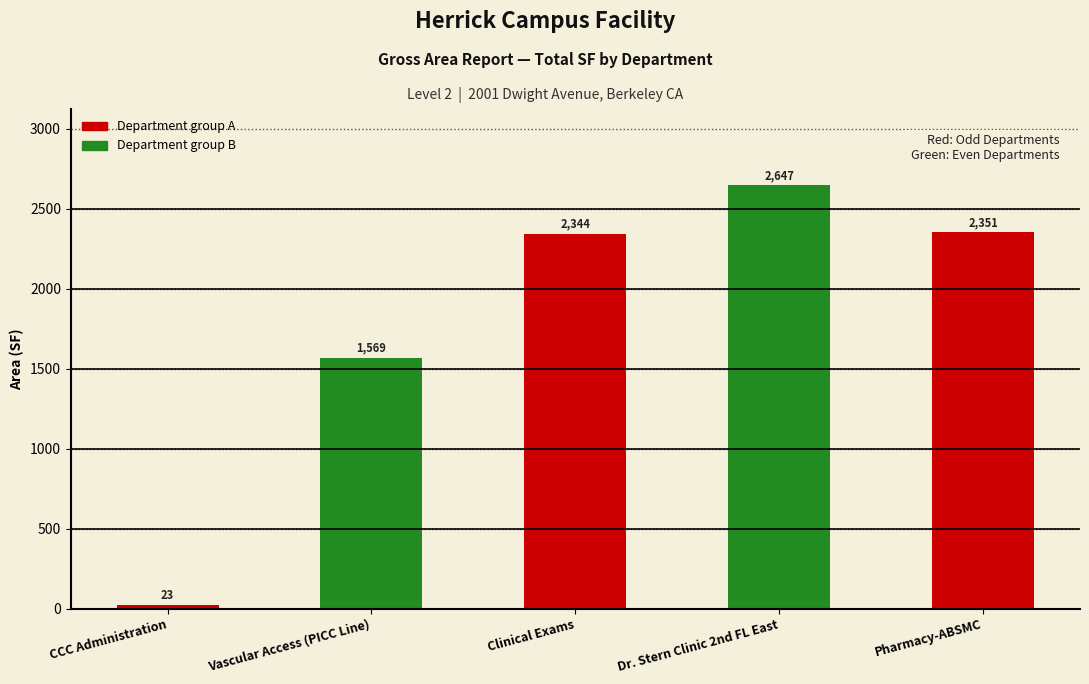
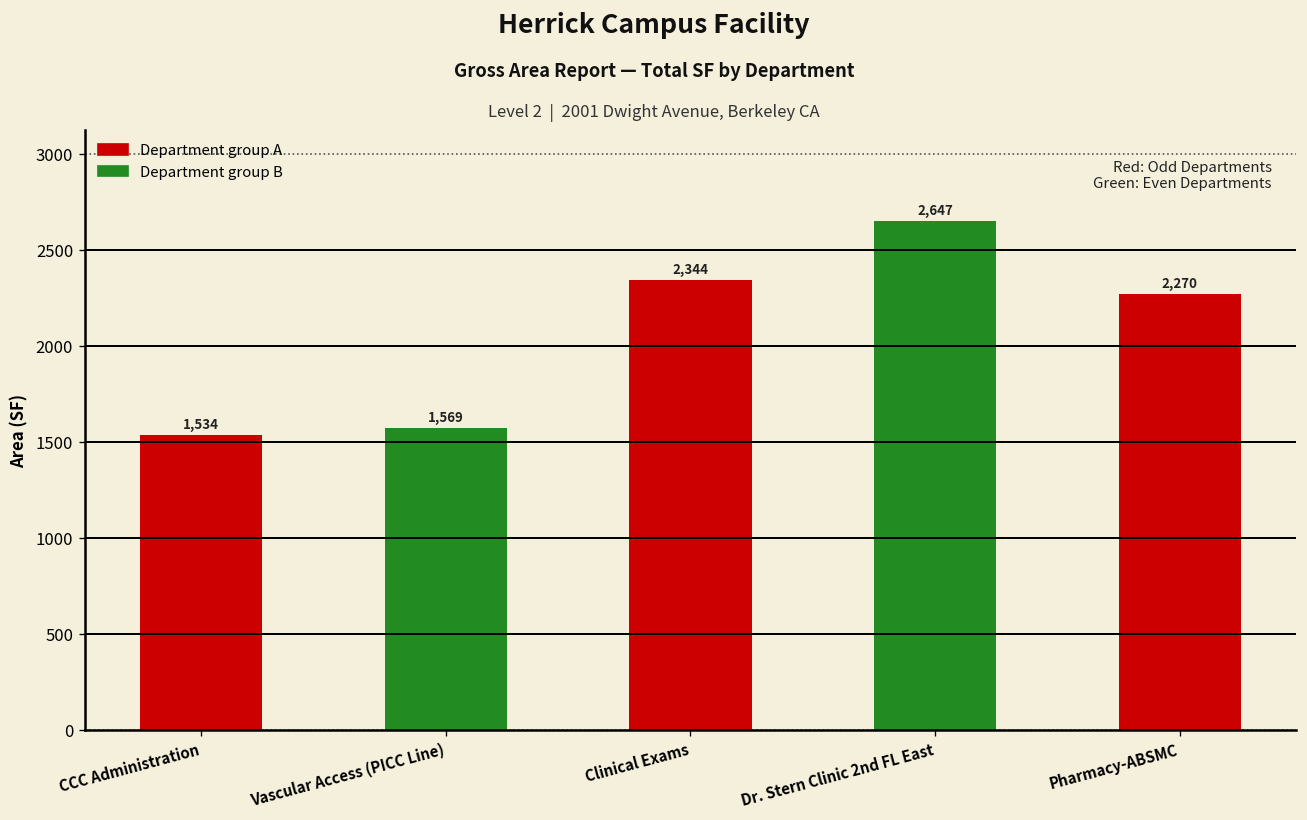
CCC Administration: 23 -> 1,534
Pharmacy-ABSMC: 2,351 -> 2,270
